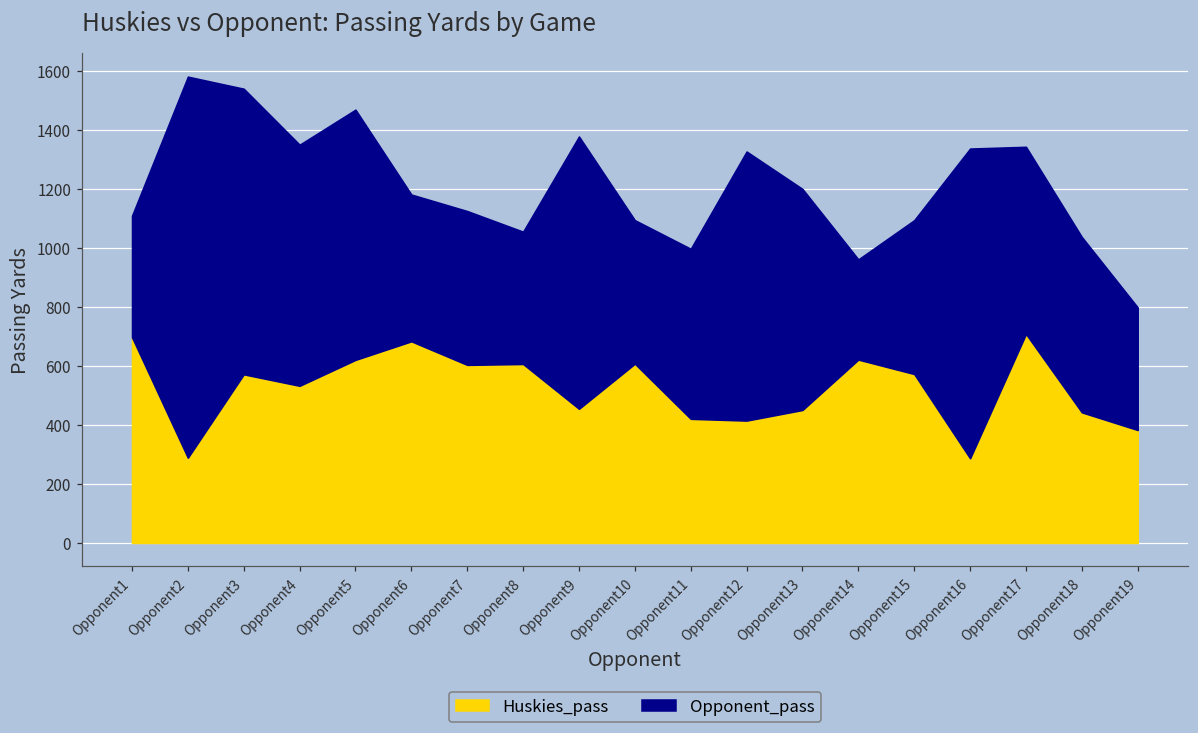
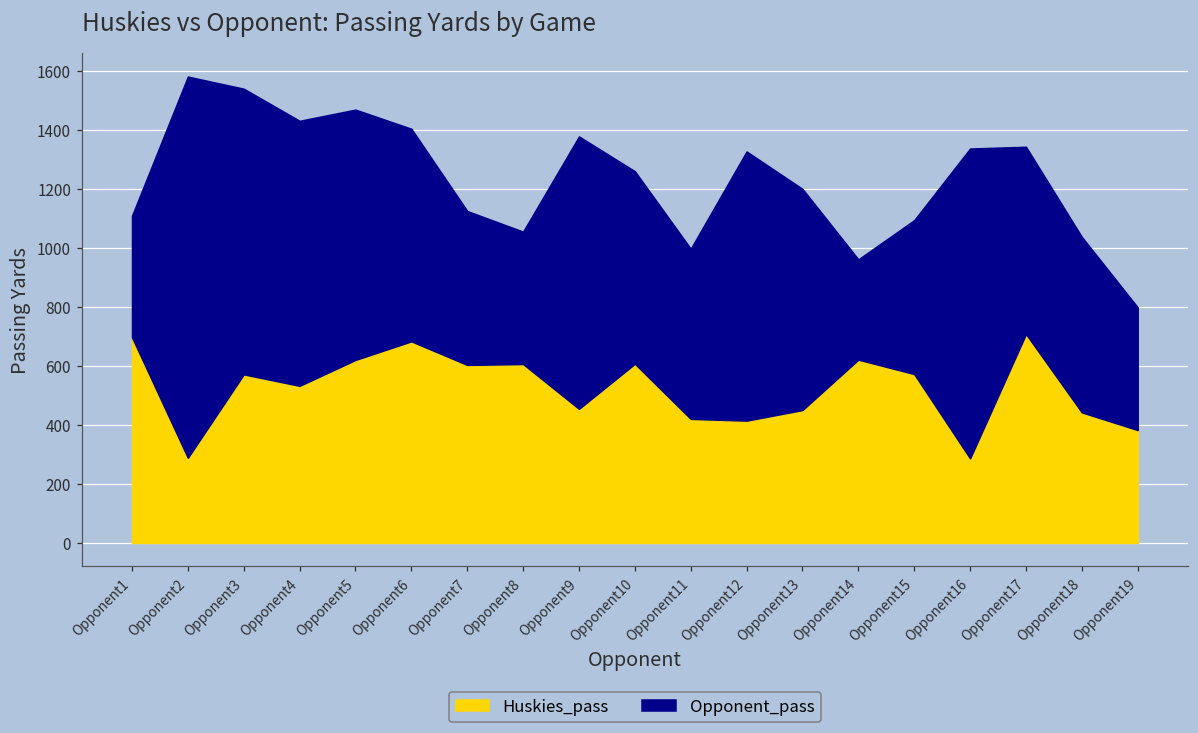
Opponent_pass, Opponent4: 820 -> 900
Opponent_pass, Opponent6: 500 -> 720
Opponent_pass, Opponent10: 490 -> 650
